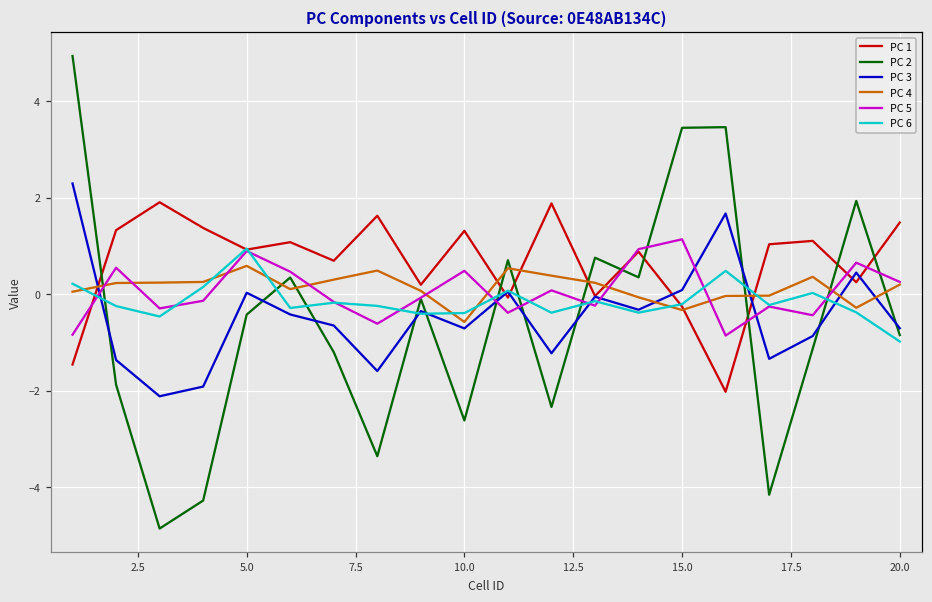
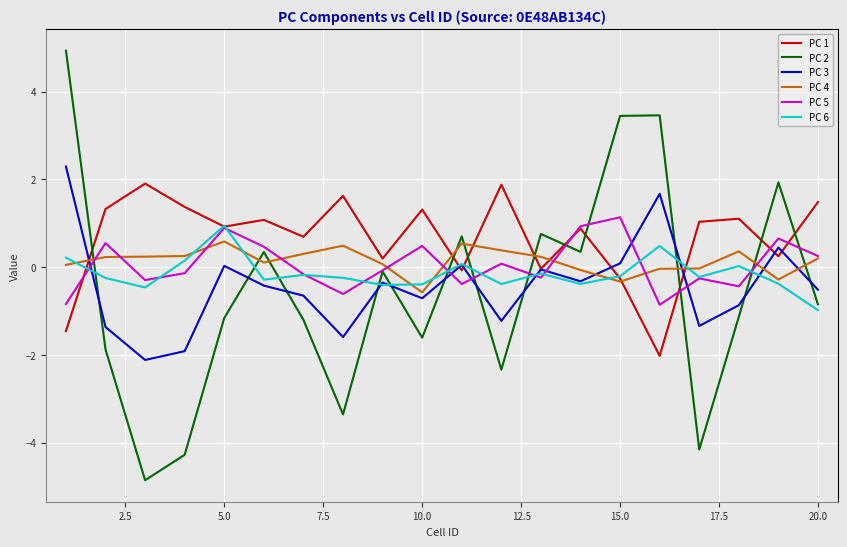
PC 2, 5.0: -0.4 -> -1.2
PC 2, 10.0: -2.6 -> -1.6
PC 3, 20.0: -0.7 -> -0.5
